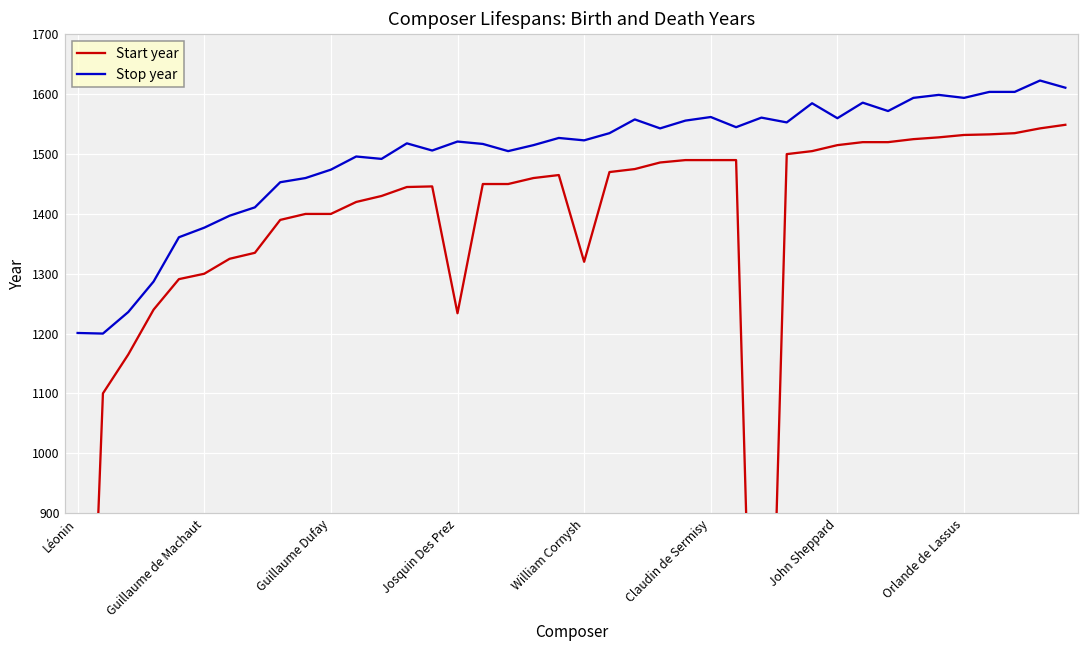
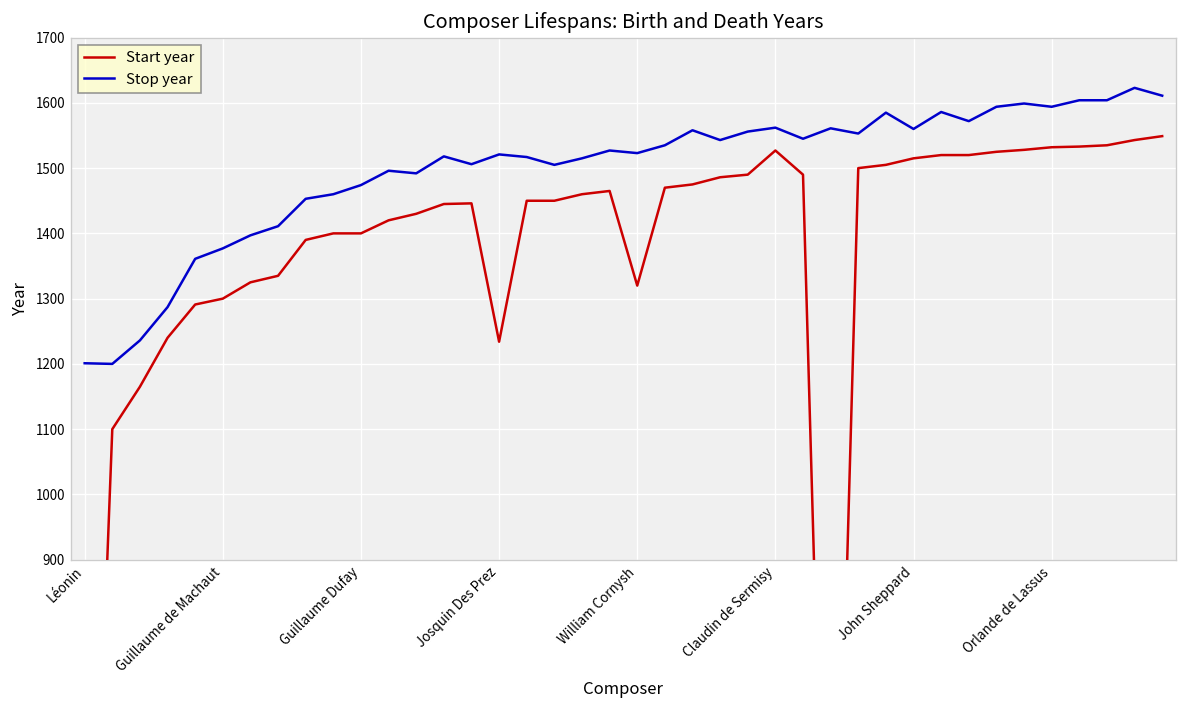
Start year, Claudin de Sermisy: 1490 -> 1530
